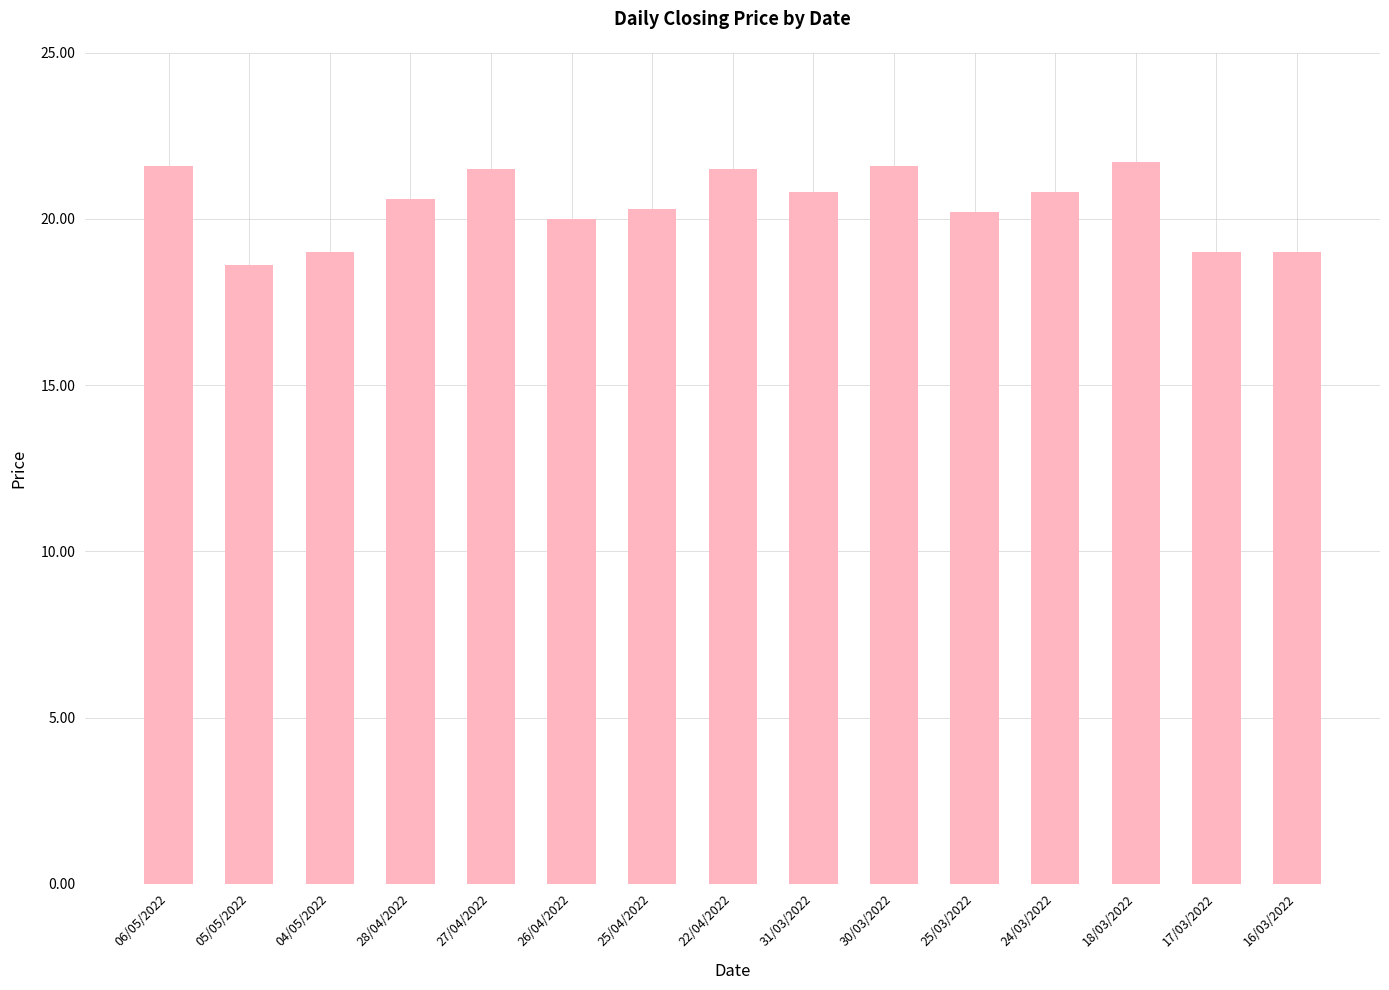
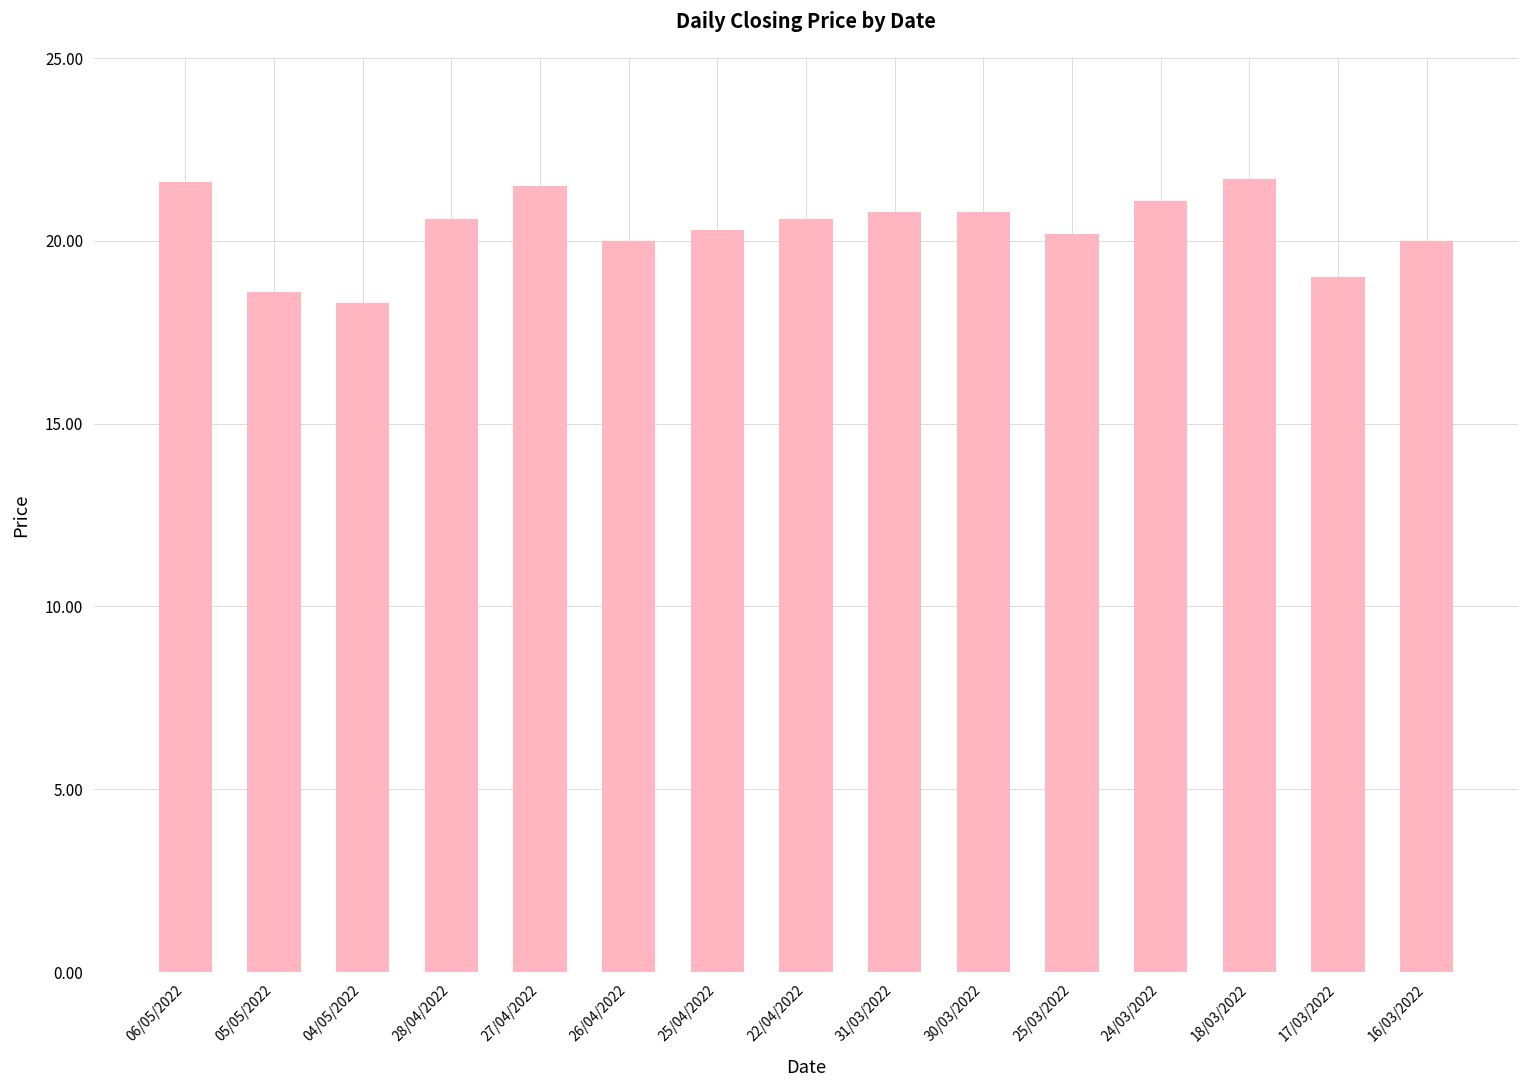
04/05/2022: 19.0 -> 18.3
22/04/2022: 21.5 -> 20.6
30/03/2022: 21.6 -> 20.8
24/03/2022: 20.8 -> 21.1
16/03/2022: 19 -> 20
